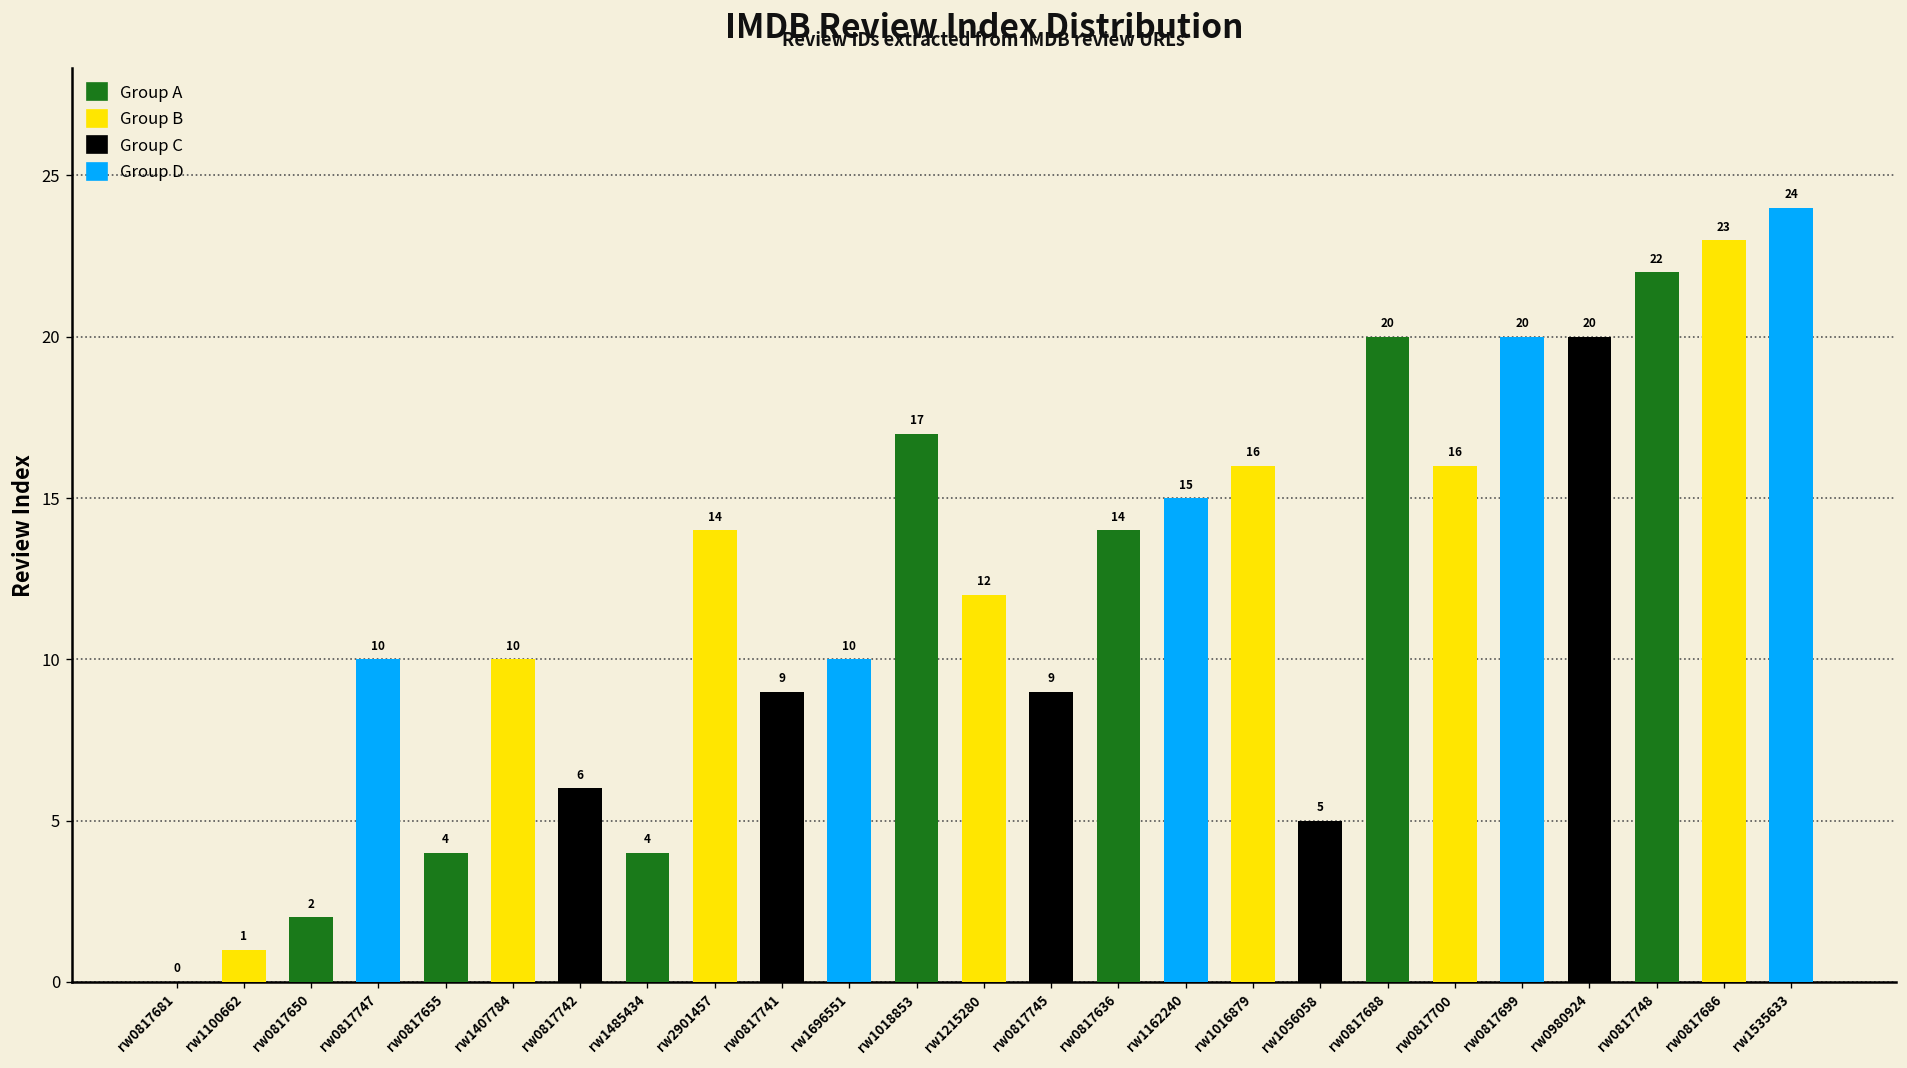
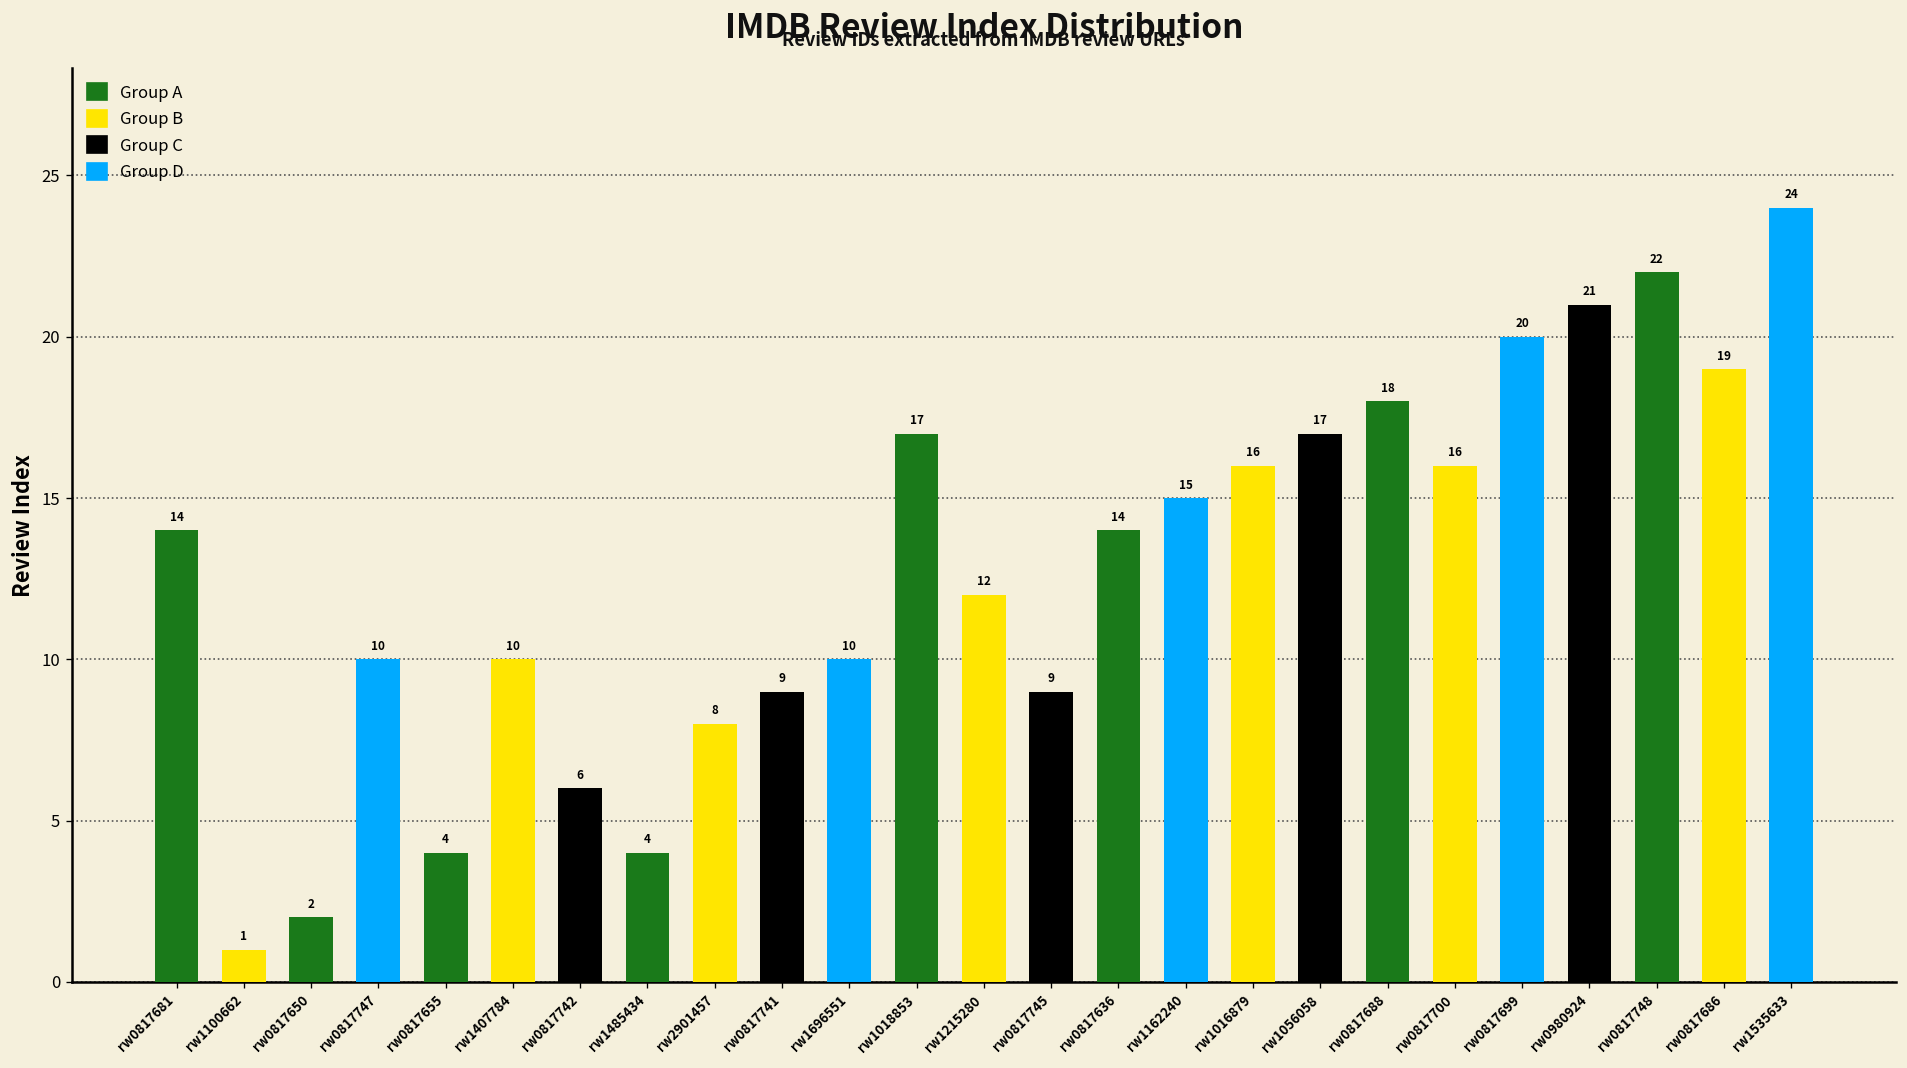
rw0817681: 0 -> 14
rw2901457: 14 -> 8
rw1056058: 5 -> 17
rw0817688: 20 -> 18
rw0980924: 20 -> 21
rw0817686: 23 -> 19
